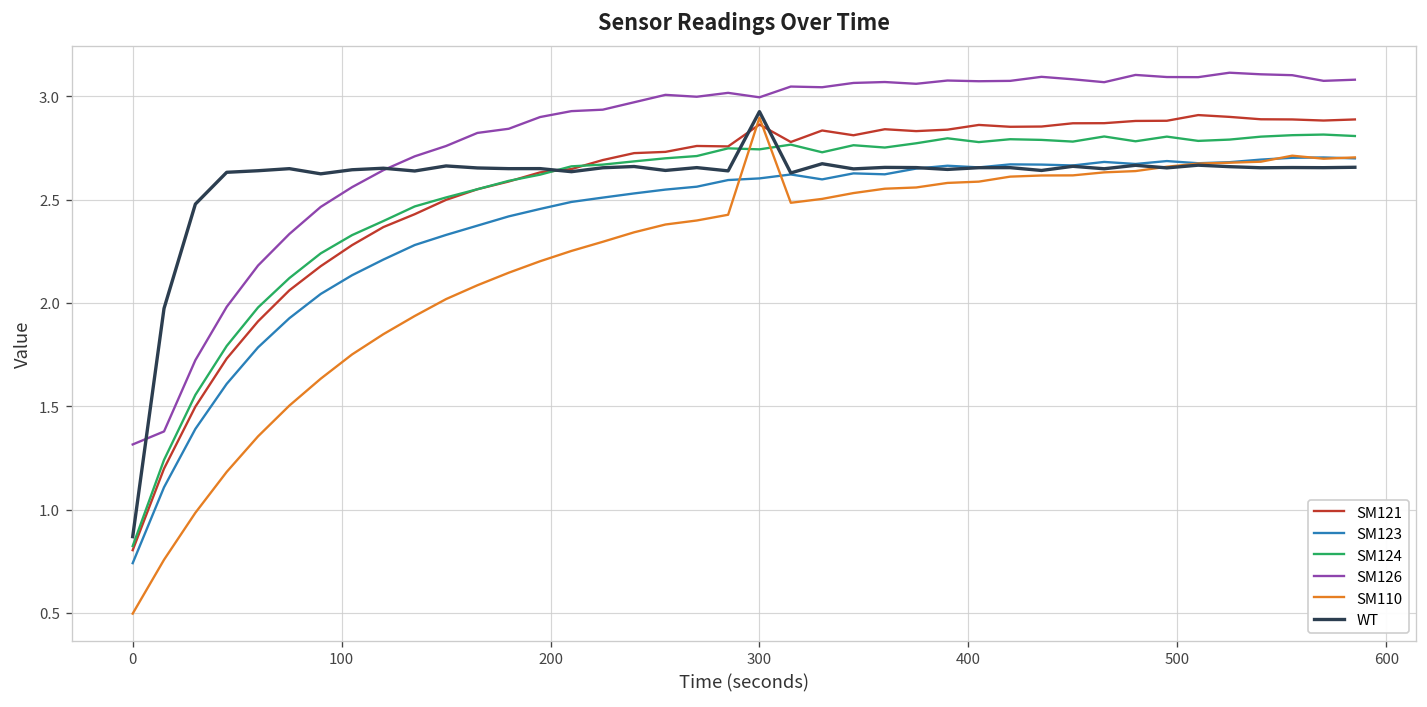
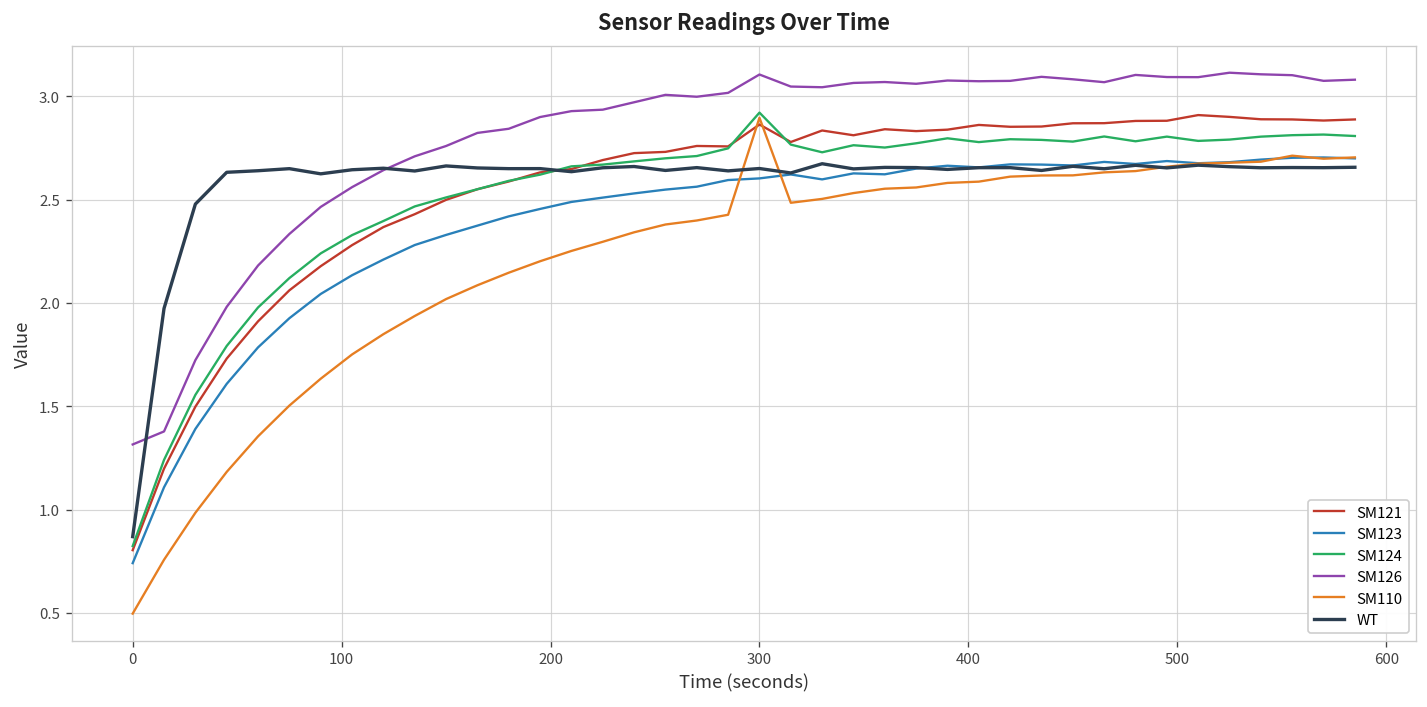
SM124, 300: 2.74 -> 2.92
SM126, 300: 3.00 -> 3.11
WT, 300: 2.93 -> 2.65
